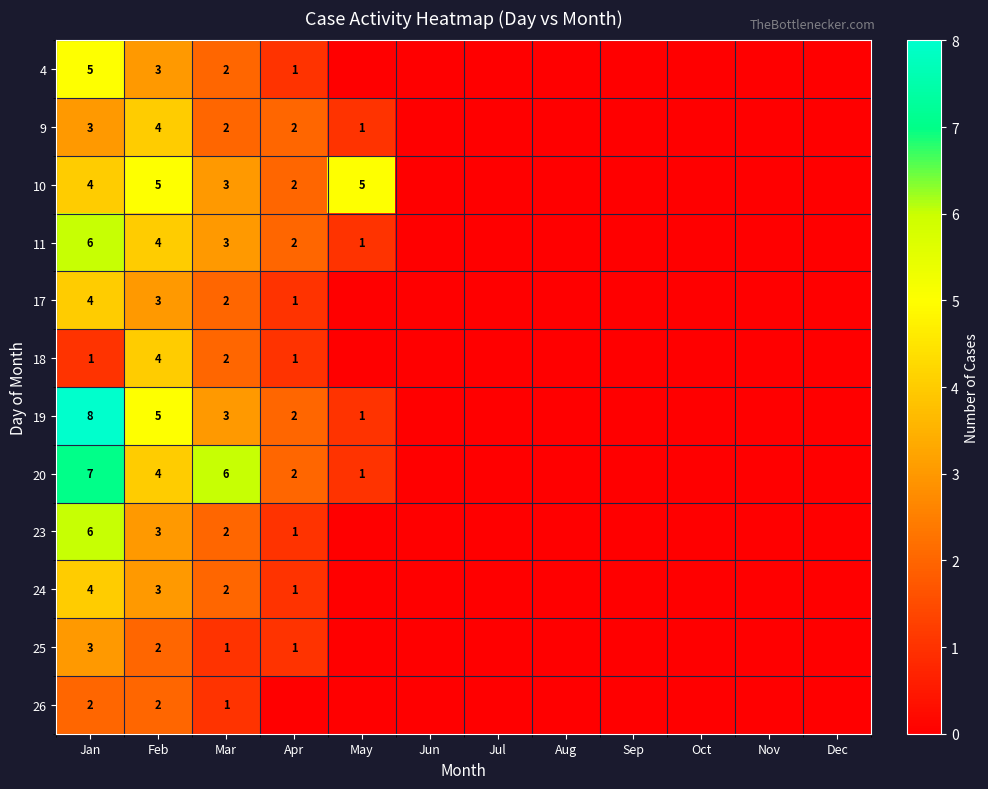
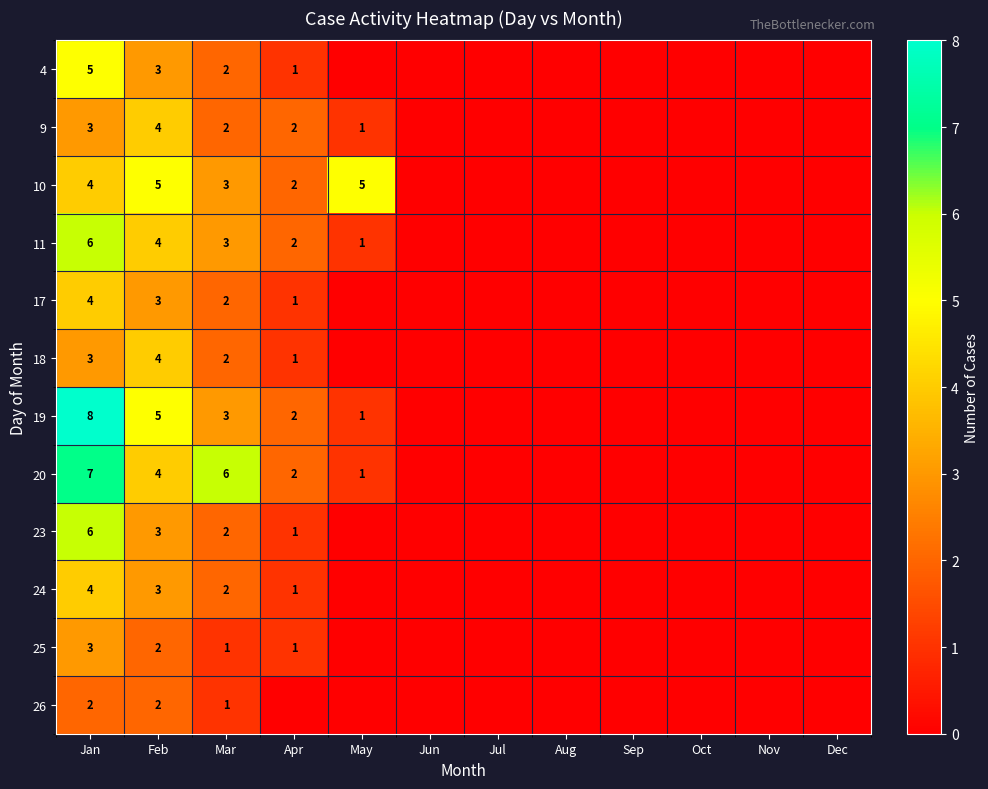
18, Jan: 1 -> 3
